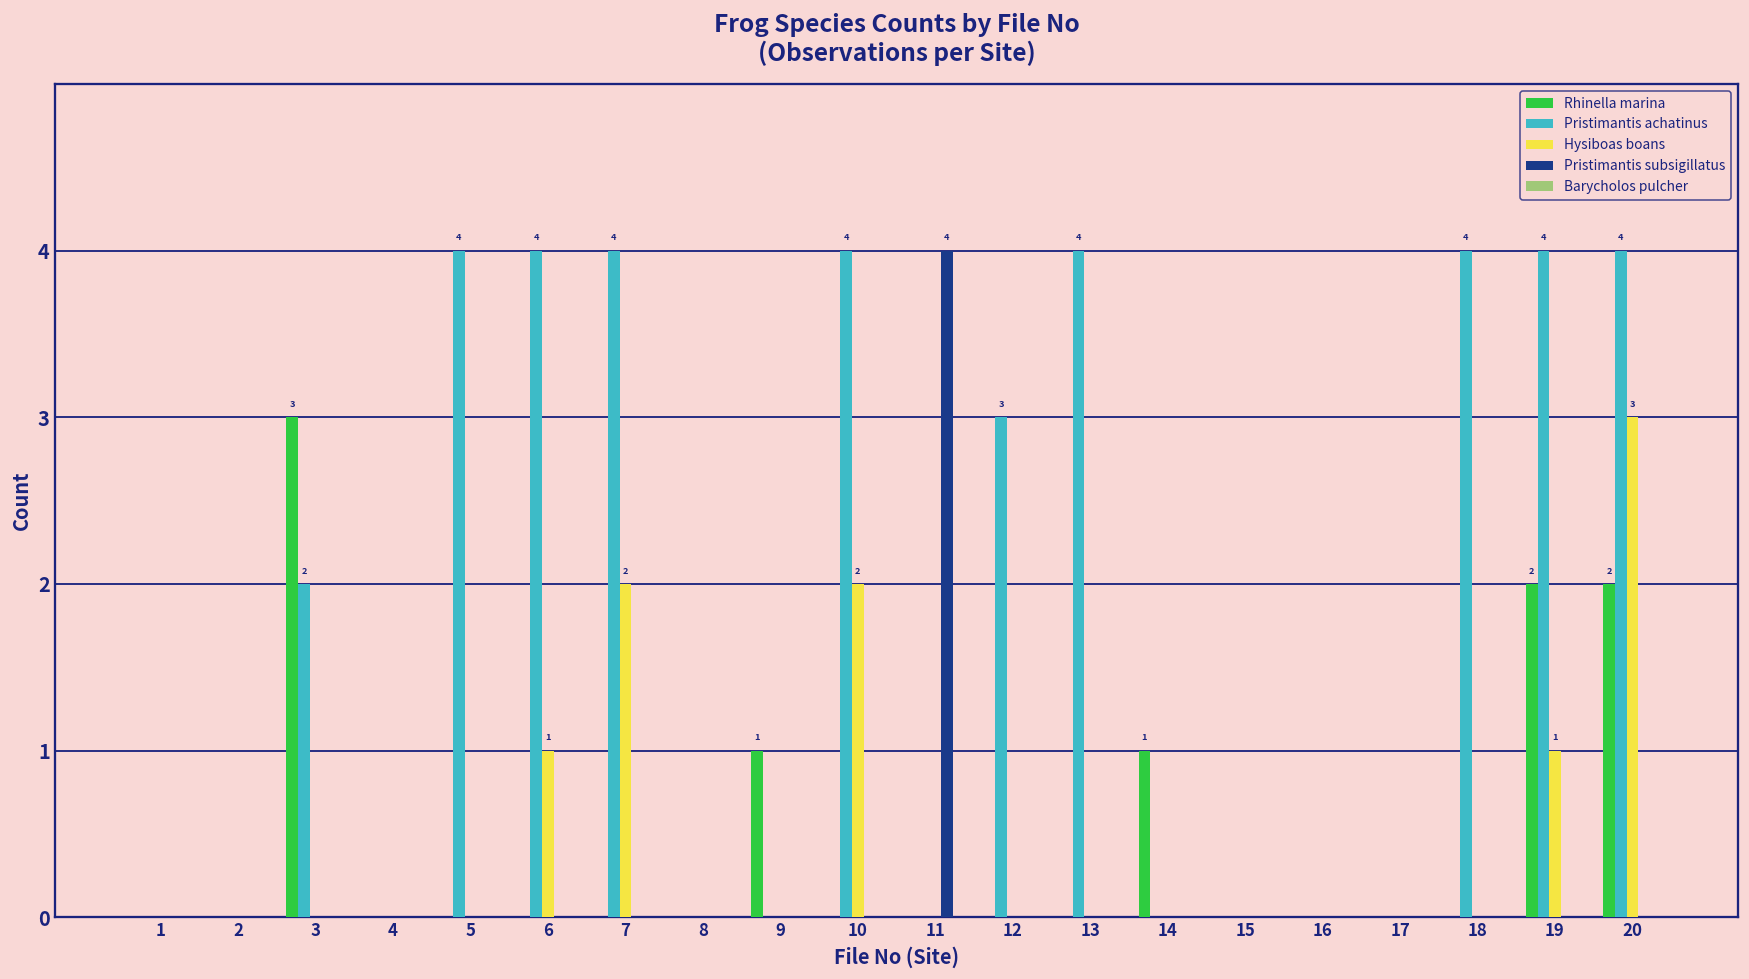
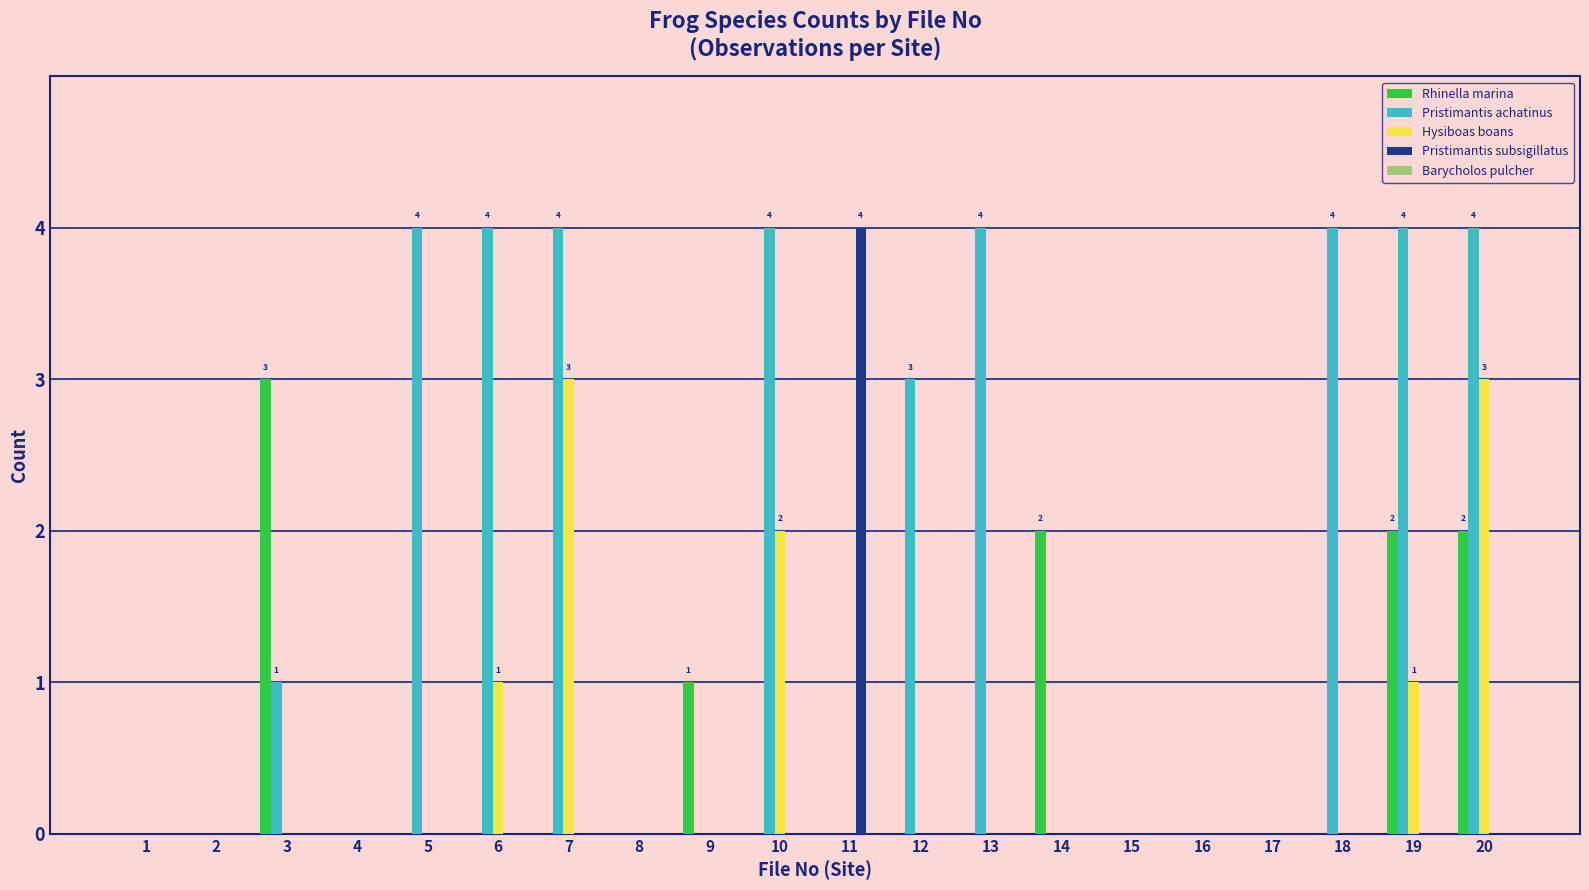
Pristimantis achatinus, 3: 2 -> 1
Hysiboas boans, 7: 2 -> 3
Rhinella marina, 14: 1 -> 2
